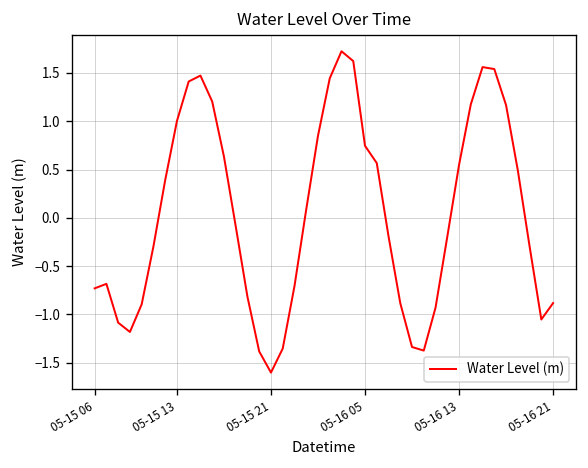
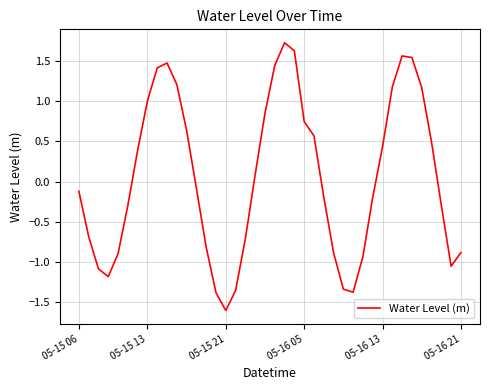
05-15 06: -0.7 -> -0.1
05-16 13: 0.5 -> 0.4
